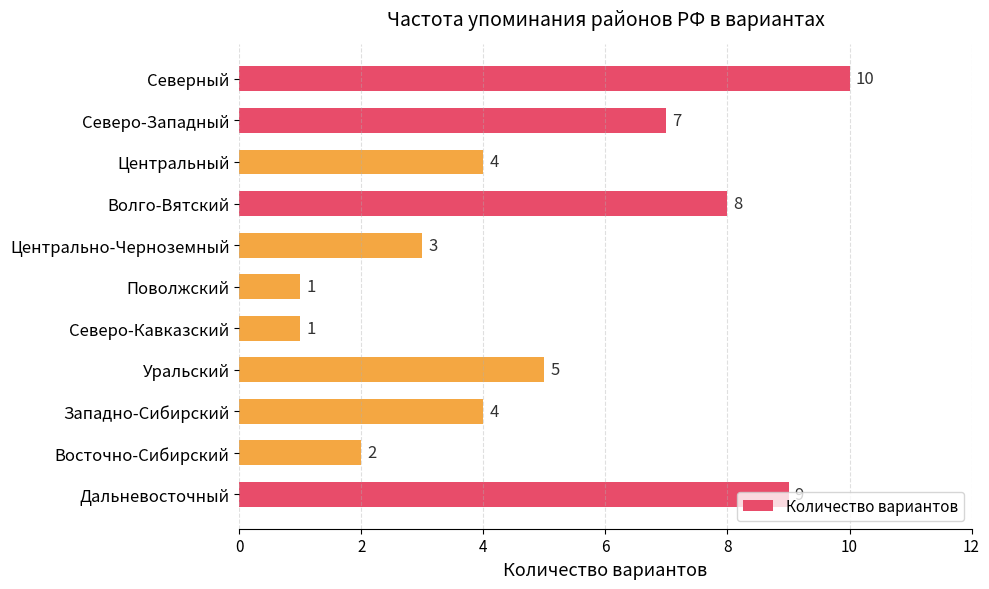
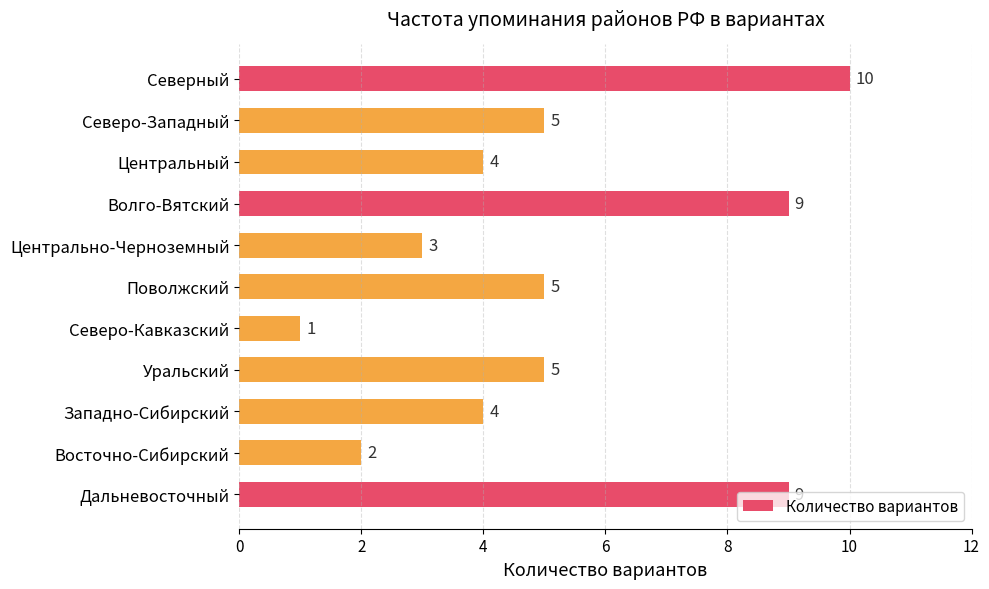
Северо-Западный: 7 -> 5
Волго-Вятский: 8 -> 9
Поволжский: 1 -> 5
